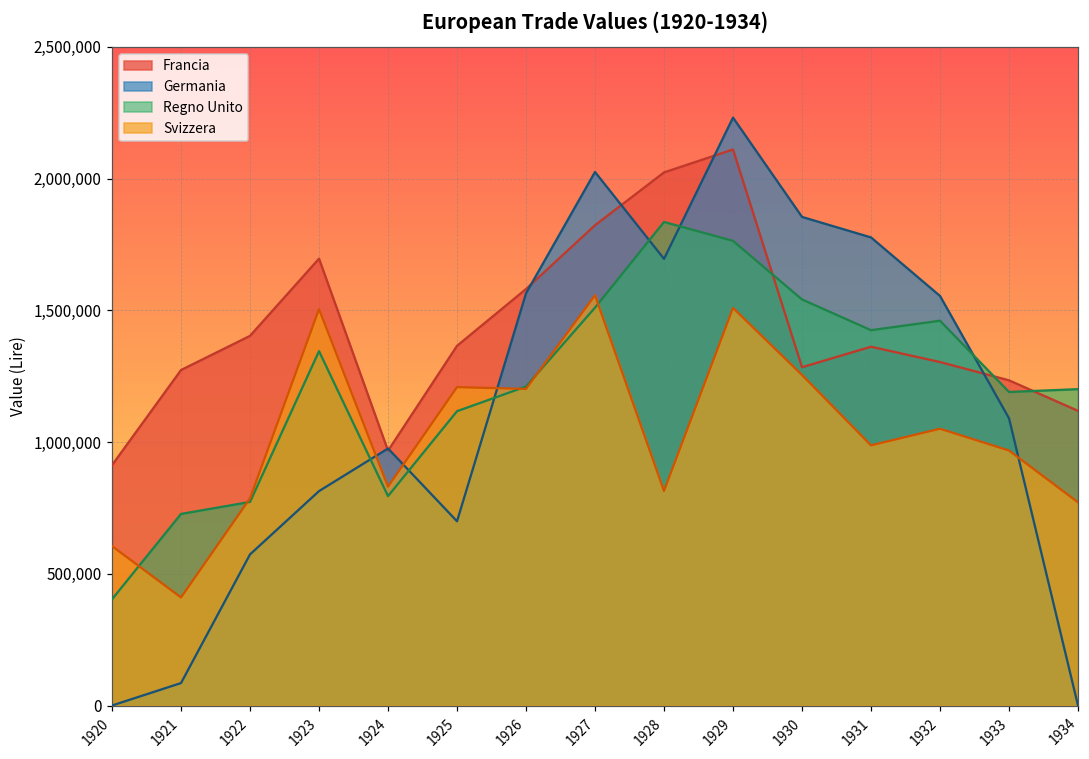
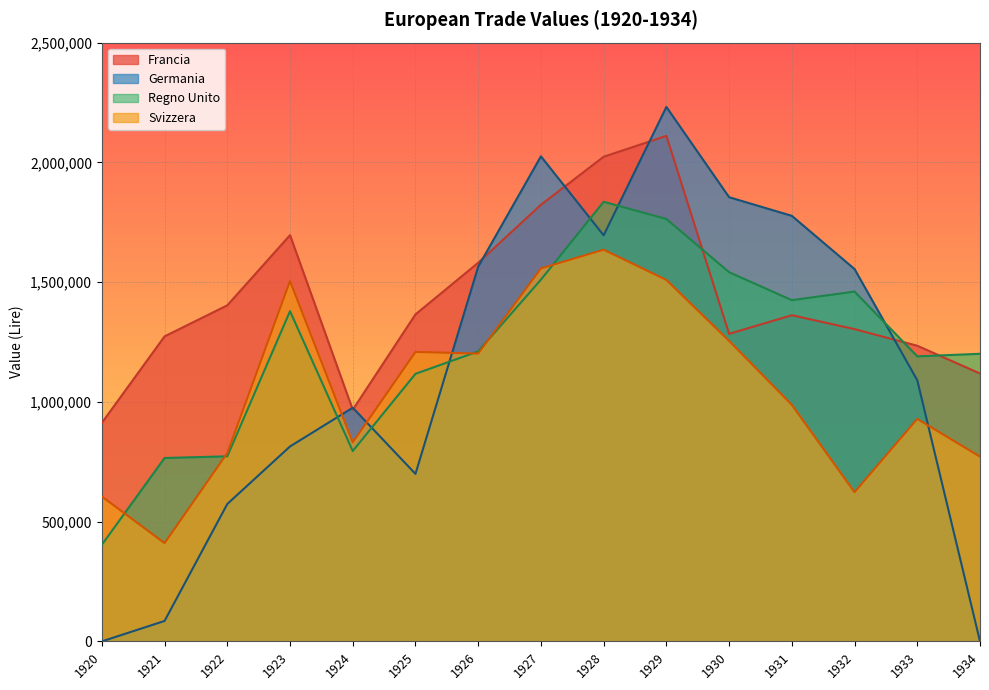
Regno Unito, 1921: 730,000 -> 770,000
Regno Unito, 1923: 1,350,000 -> 1,380,000
Svizzera, 1928: 810,000 -> 1,640,000
Svizzera, 1932: 1,050,000 -> 620,000
Svizzera, 1933: 970,000 -> 930,000
